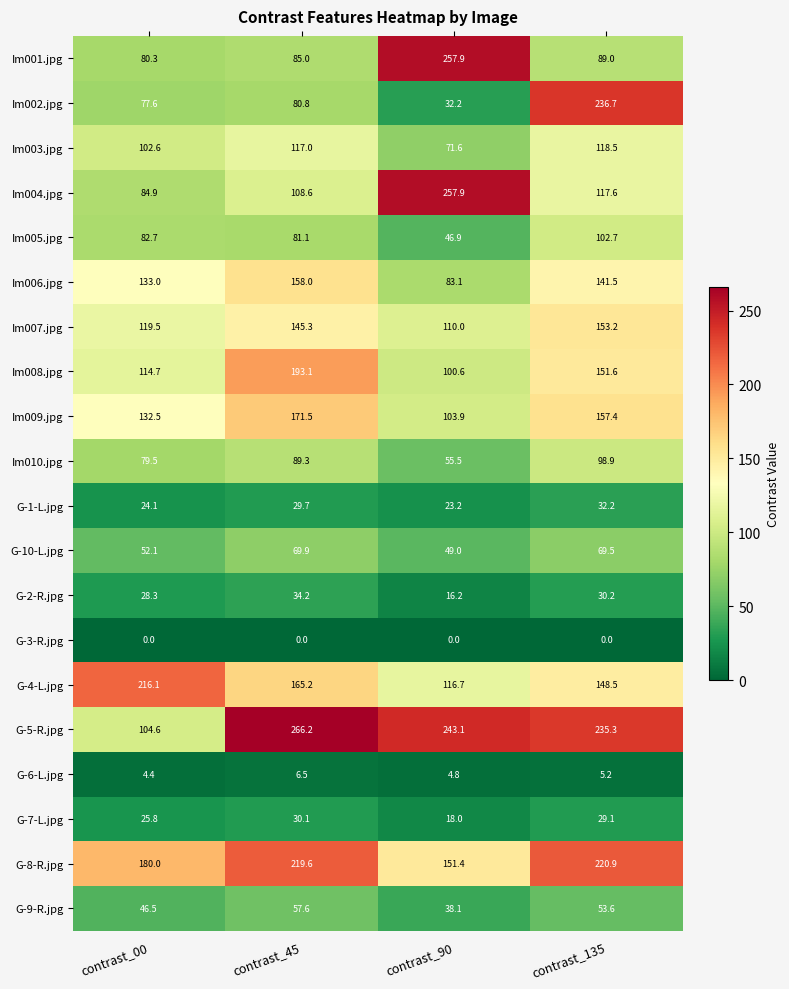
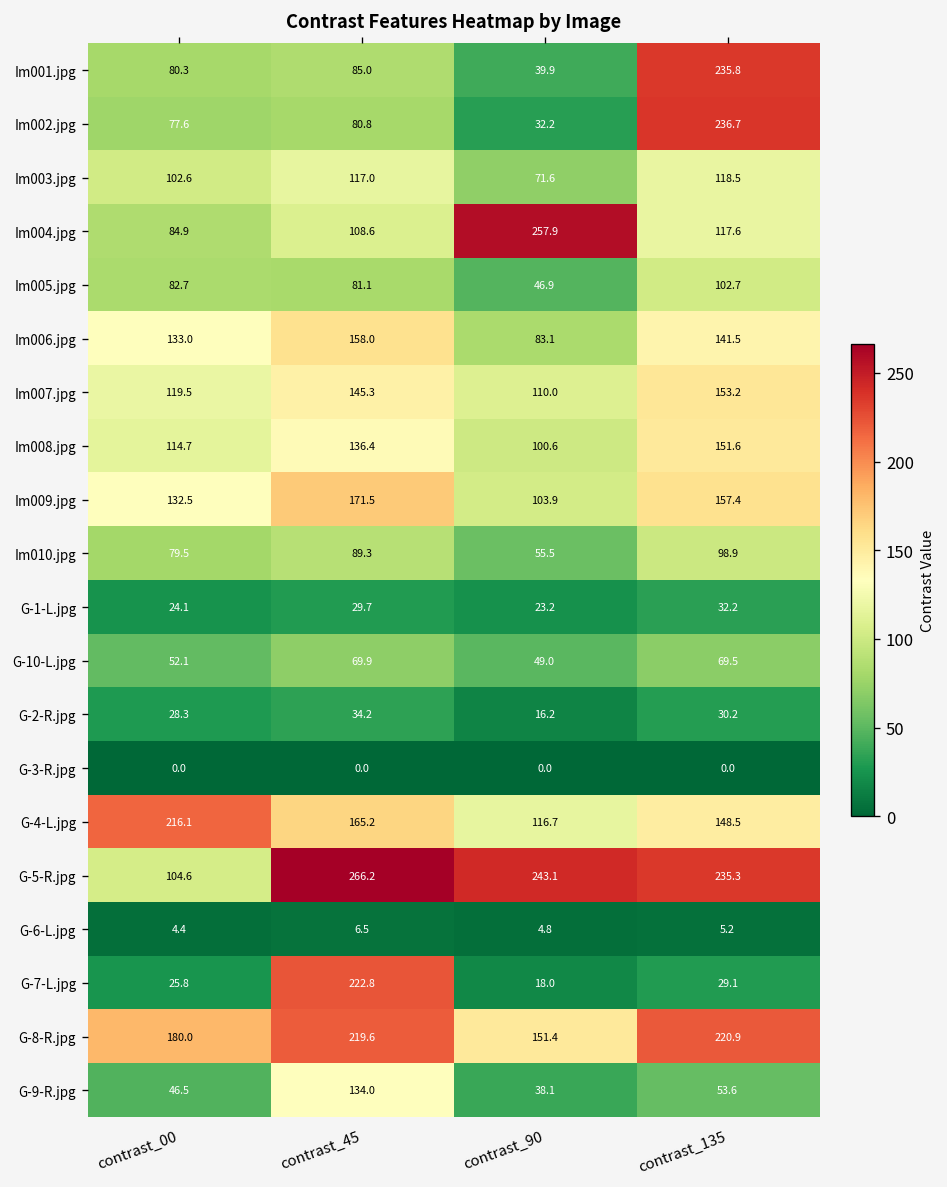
Im001.jpg, contrast_90: 257.9 -> 39.9
Im001.jpg, contrast_135: 89.0 -> 235.8
Im008.jpg, contrast_45: 193.1 -> 136.4
G-7-L.jpg, contrast_45: 30.1 -> 222.8
G-9-R.jpg, contrast_45: 57.6 -> 134.0
